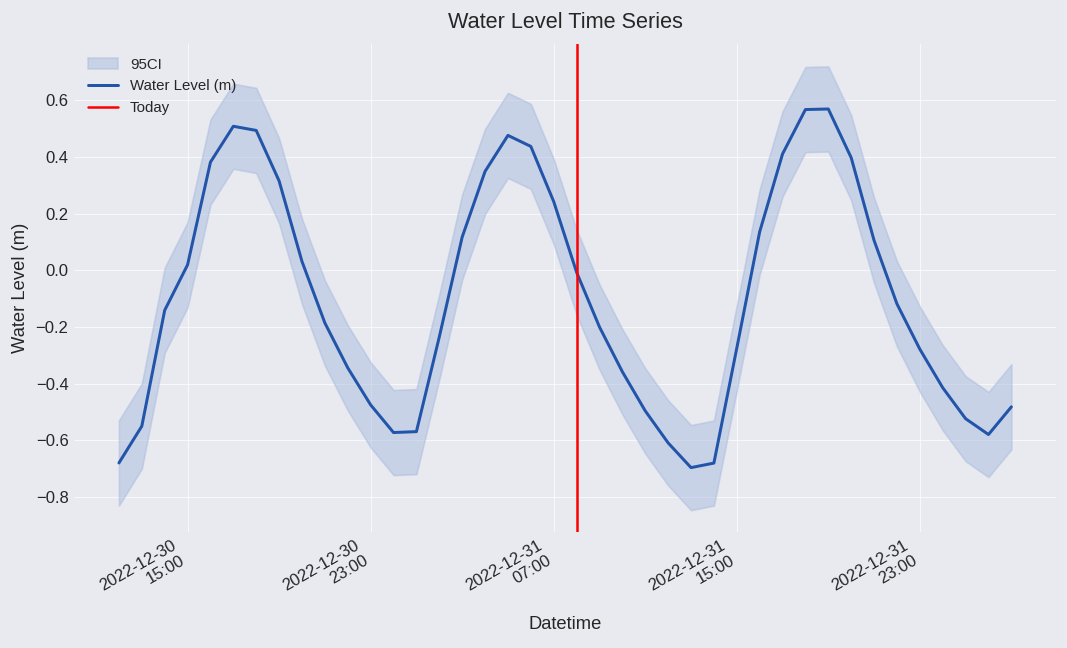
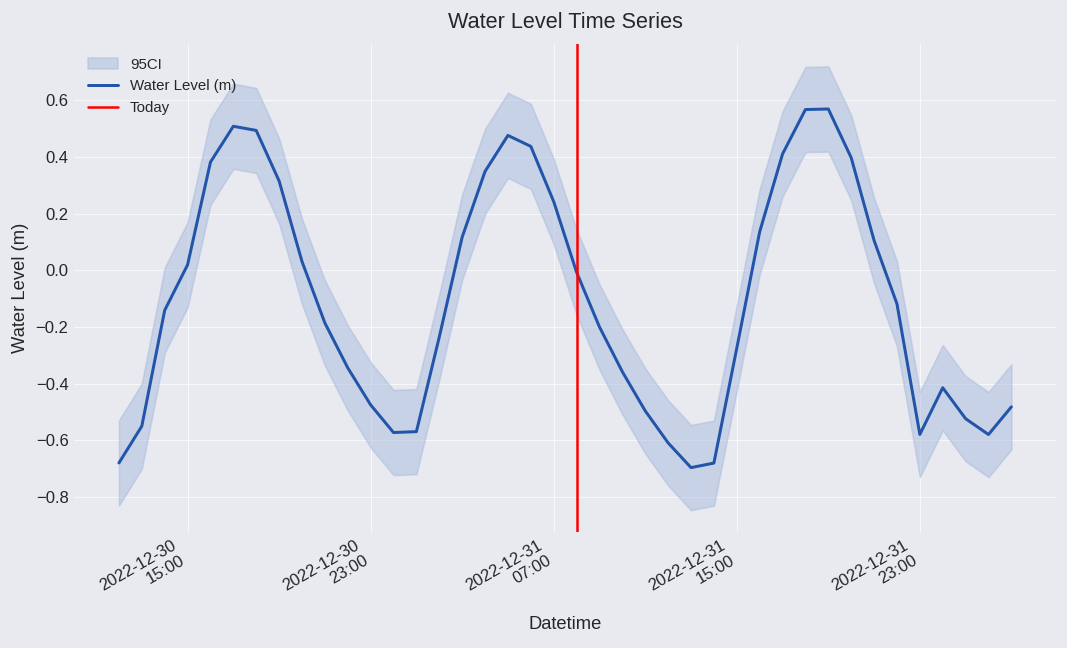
Water Level (m), 2022-12-31 23:00: -0.28 -> -0.58
